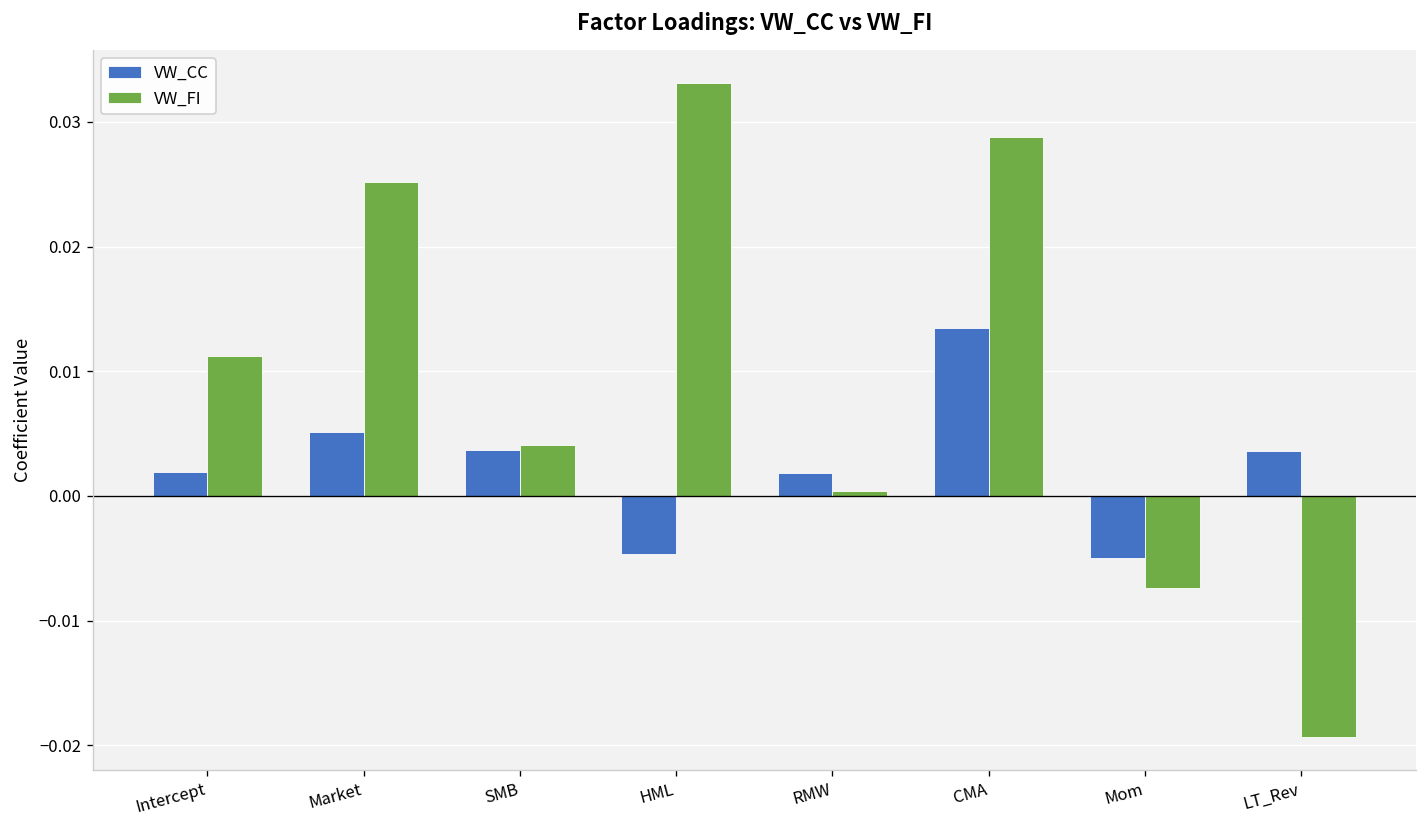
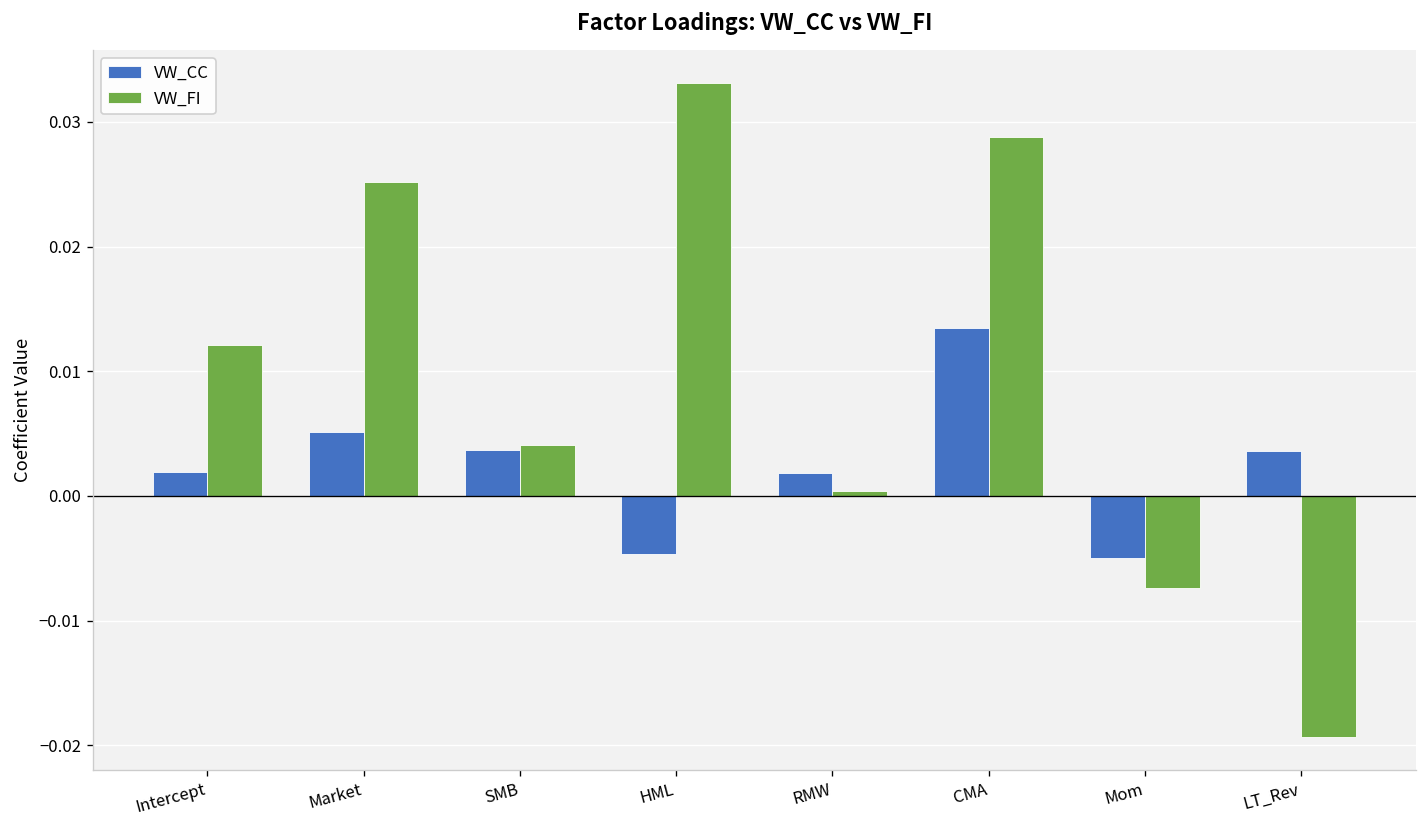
VW_FI, Intercept: 0.0112 -> 0.0121
